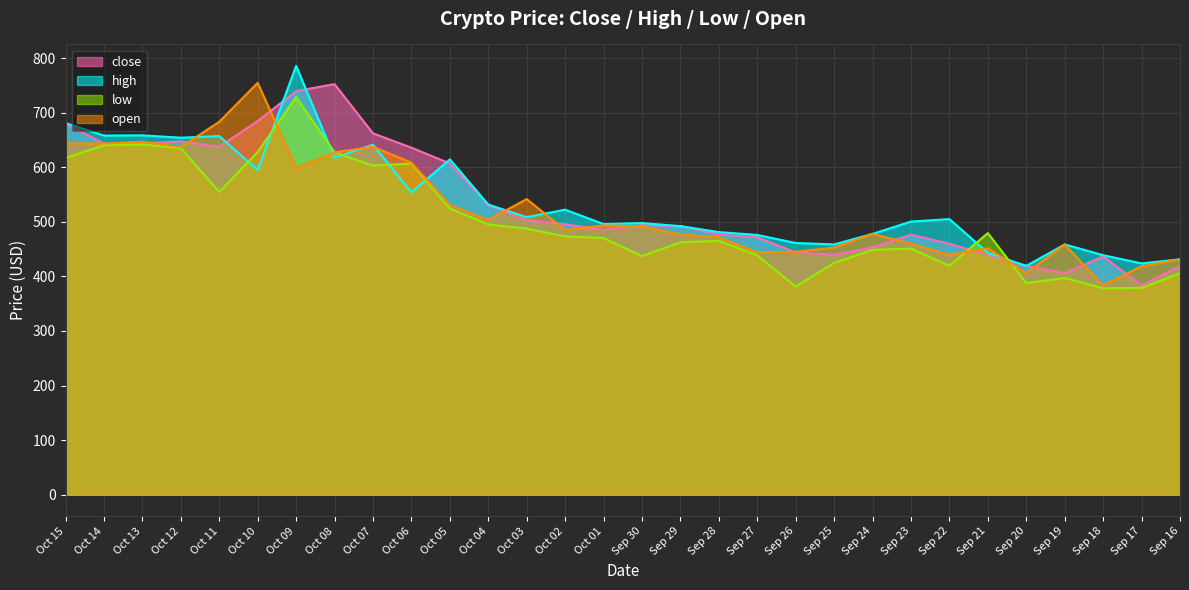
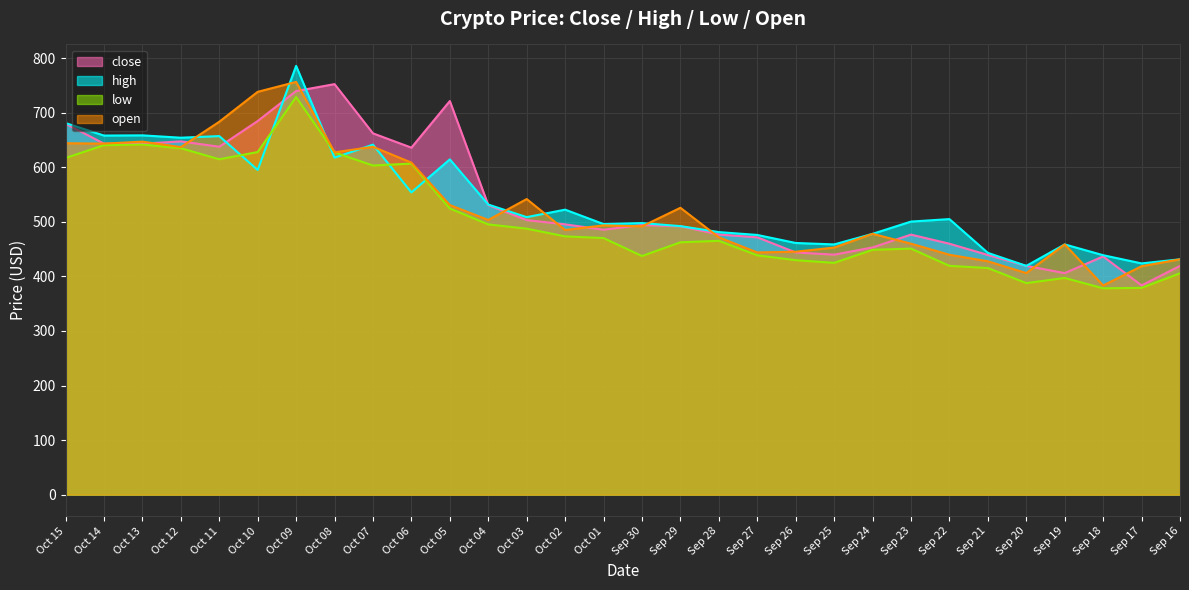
low, Oct 11: 550 -> 610
open, Oct 10: 750 -> 740
open, Oct 09: 600 -> 760
close, Oct 05: 610 -> 720
open, Sep 29: 480 -> 530
low, Sep 26: 380 -> 430
low, Sep 21: 480 -> 420
open, Sep 21: 450 -> 430
